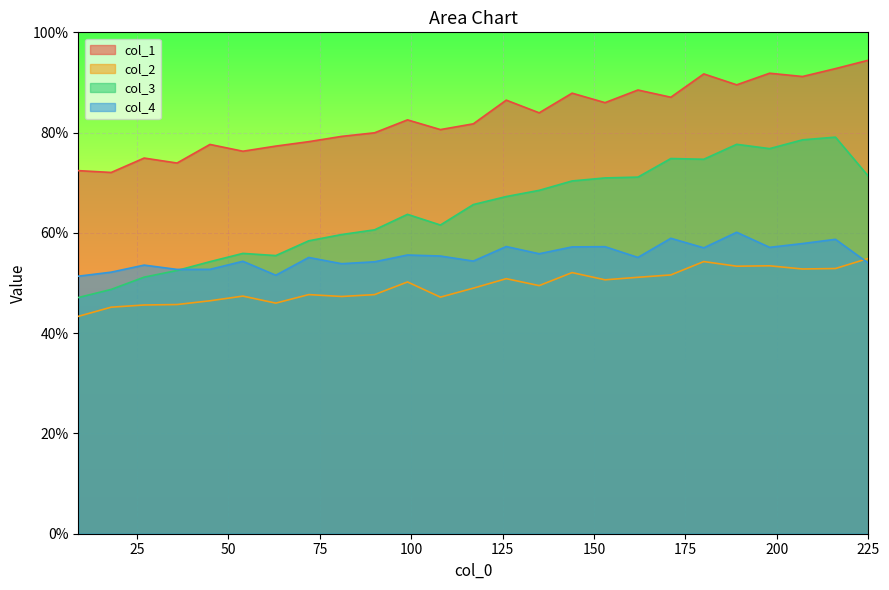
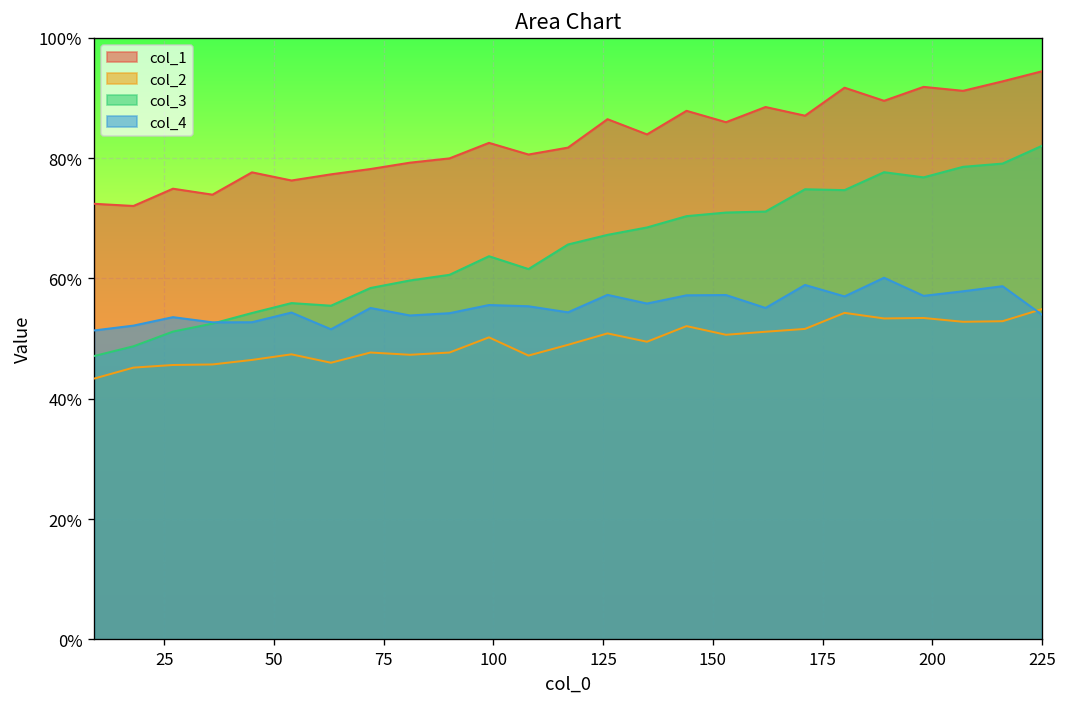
col_3, 225: 71% -> 82%
